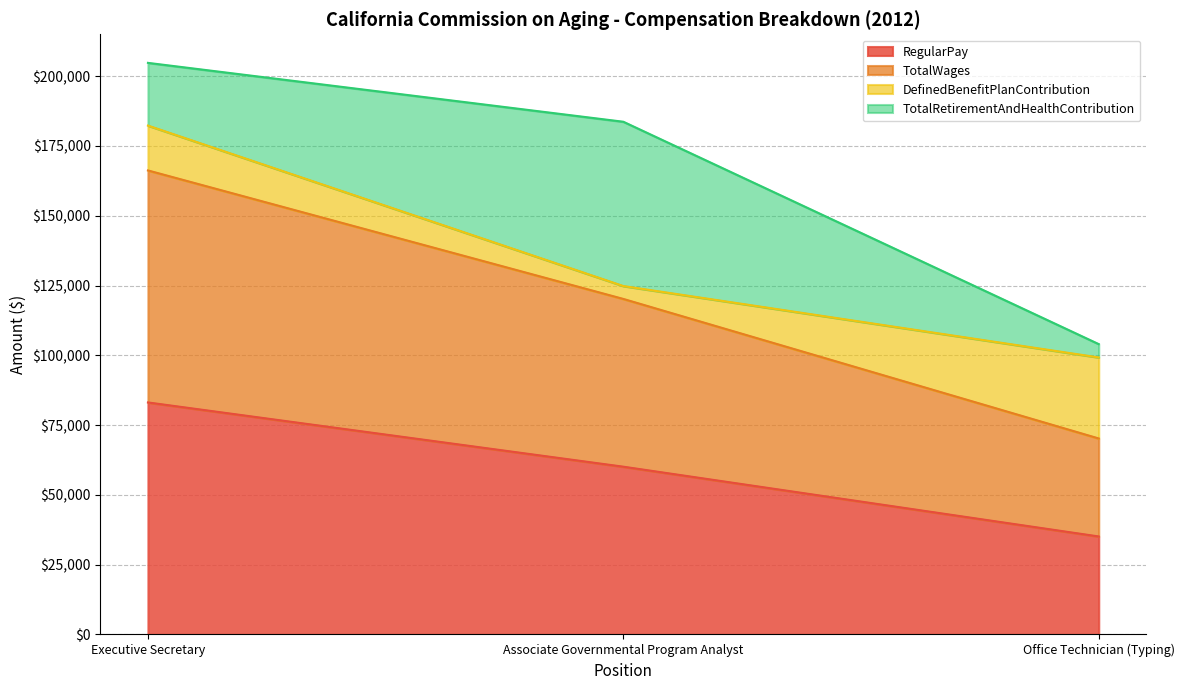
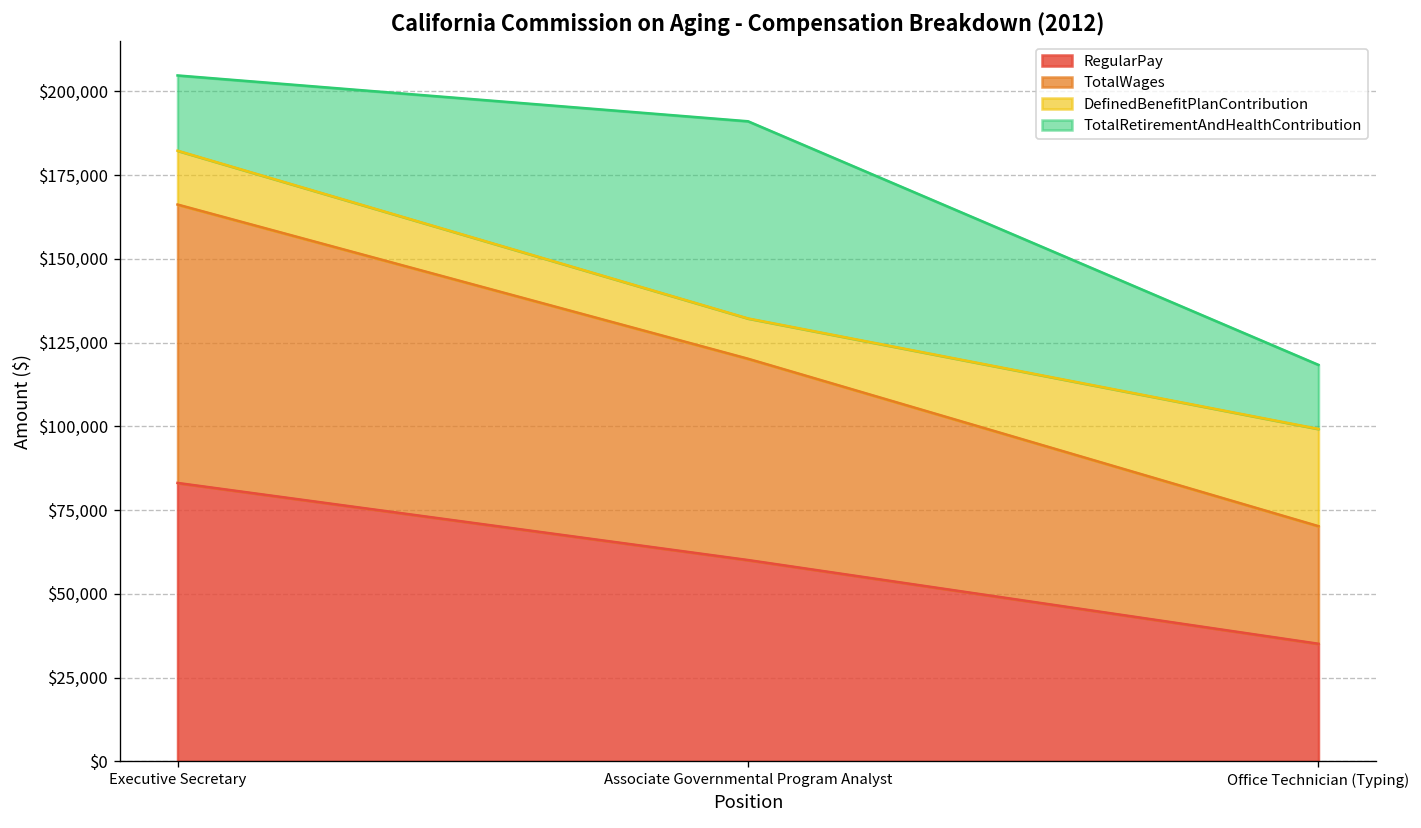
DefinedBenefitPlanContribution, Associate Governmental Program Analyst: $5,000 -> $12,000
TotalRetirementAndHealthContribution, Office Technician (Typing): $5,000 -> $19,000
